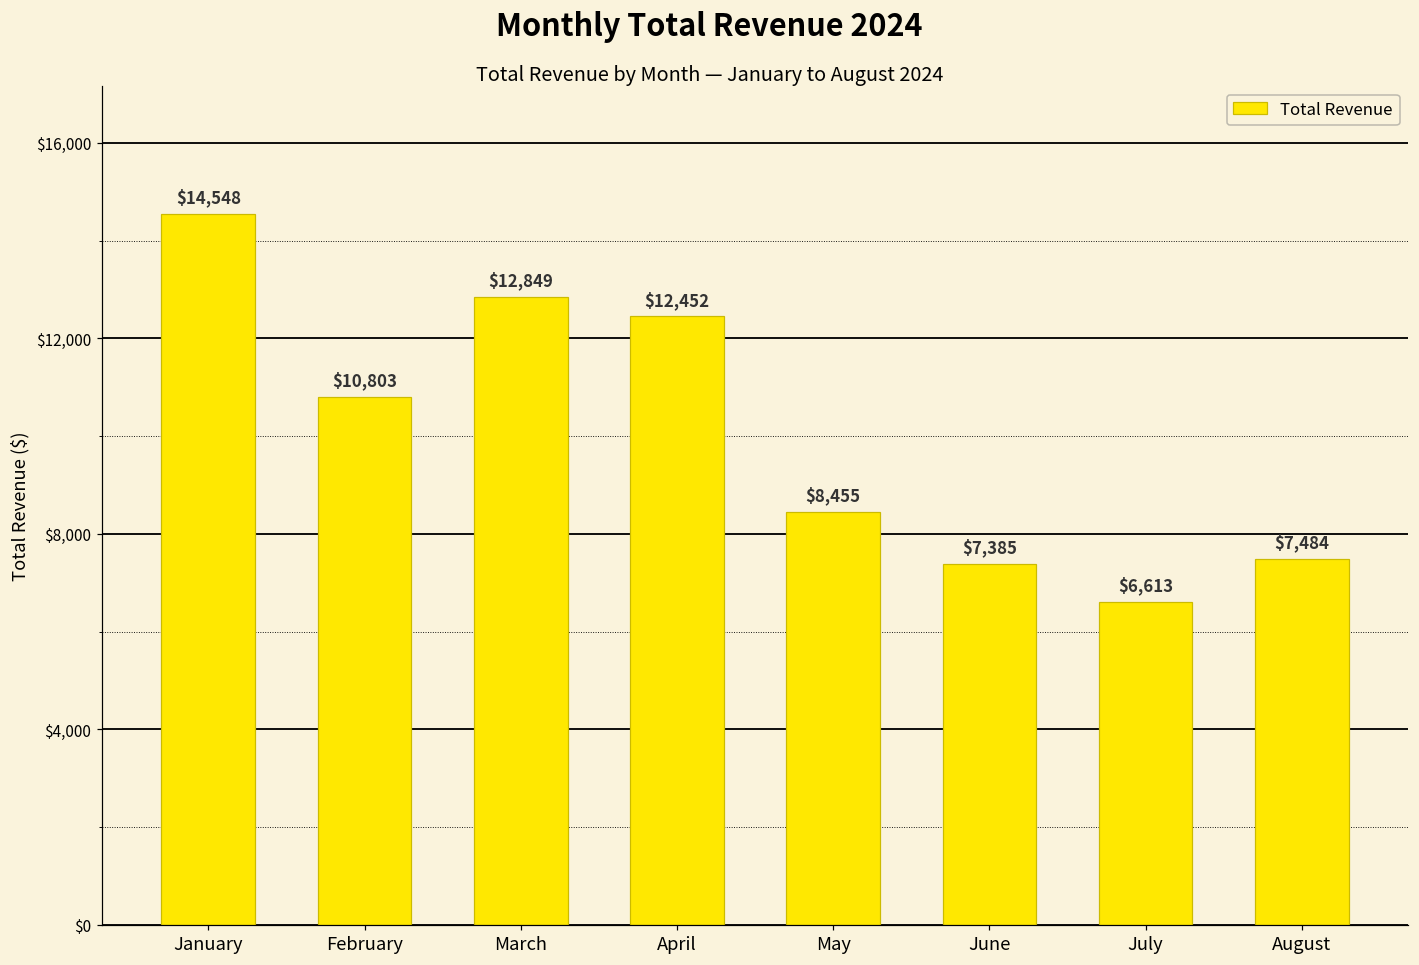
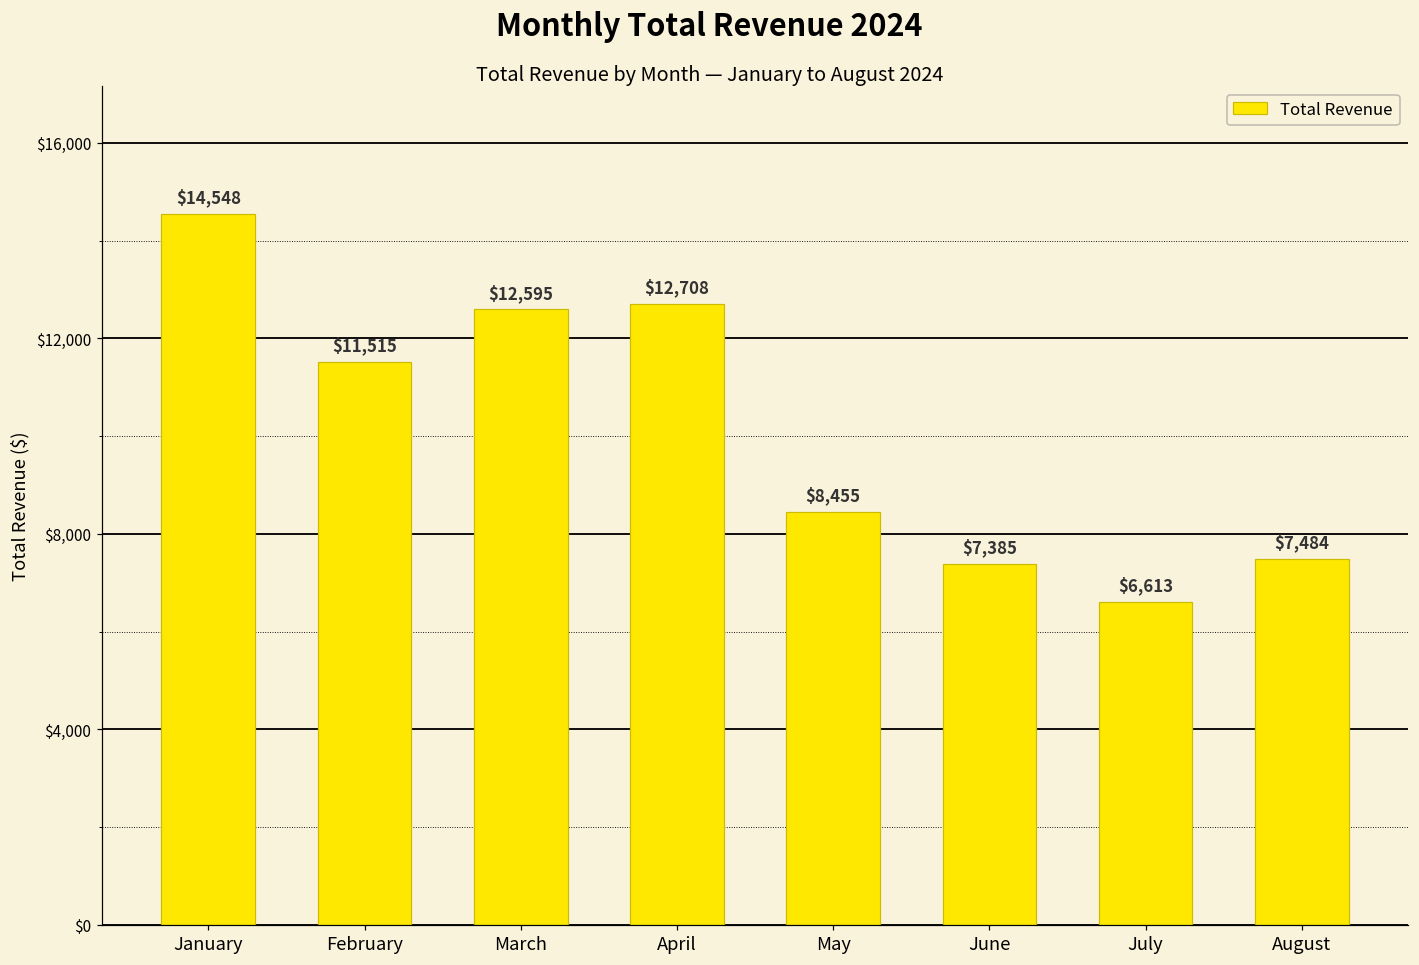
February: $10,803 -> $11,515
March: $12,849 -> $12,595
April: $12,452 -> $12,708
